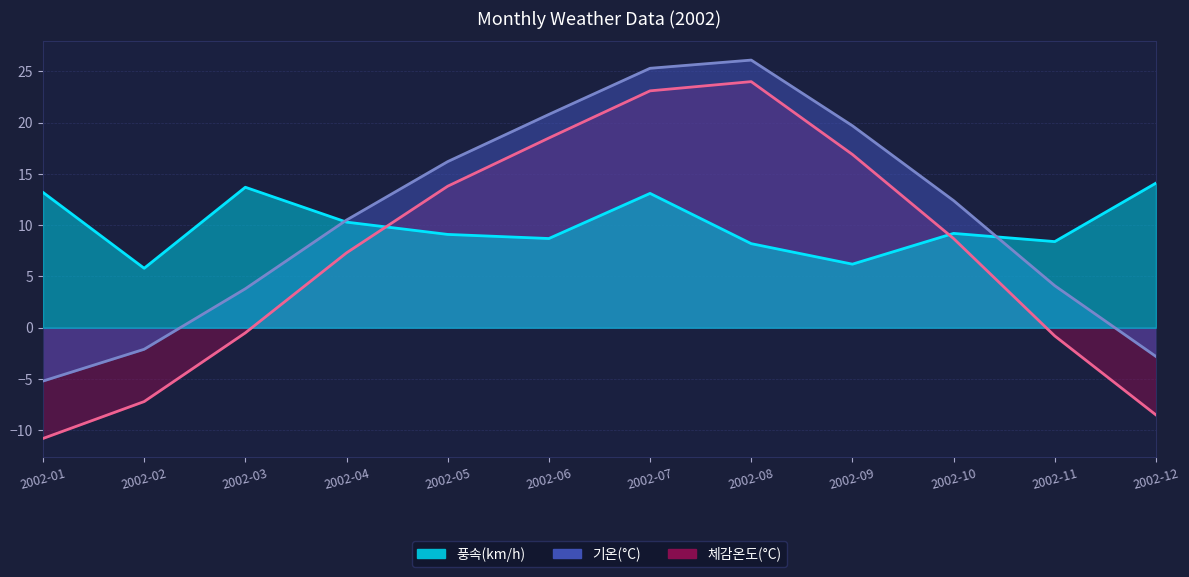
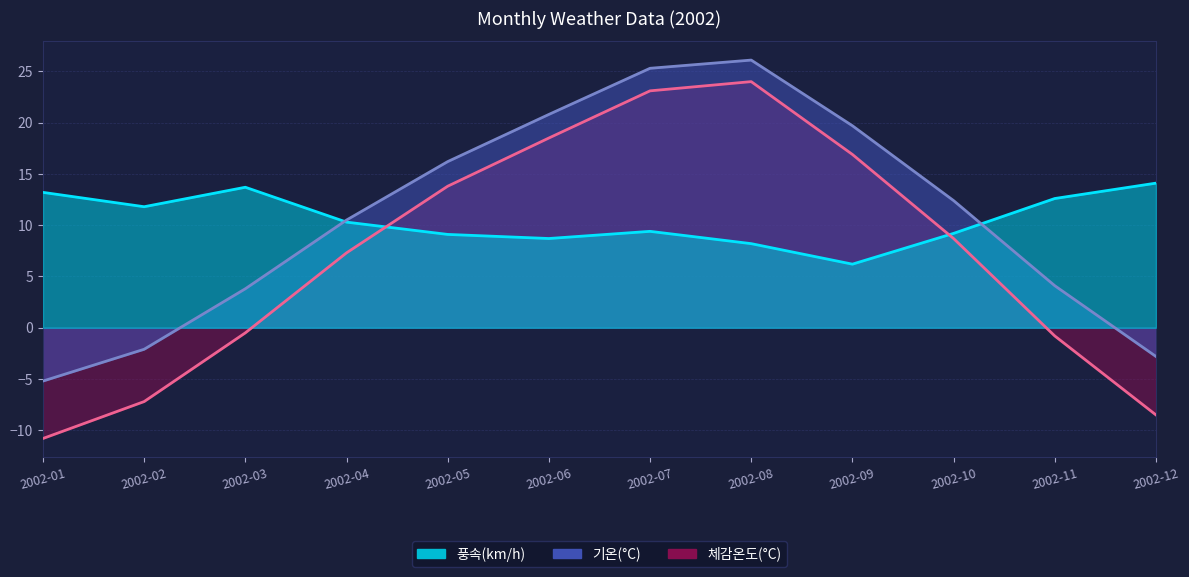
풍속(km/h), 2002-02: 5.8 -> 11.8
풍속(km/h), 2002-07: 13.1 -> 9.4
풍속(km/h), 2002-11: 8.4 -> 12.6
